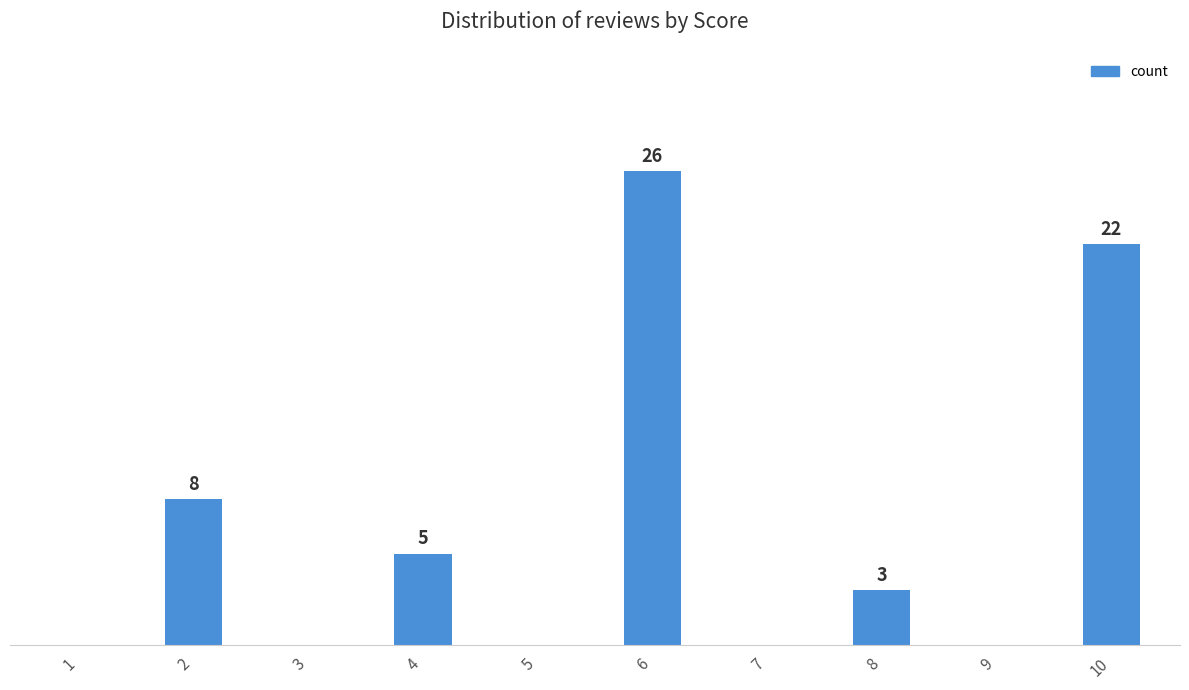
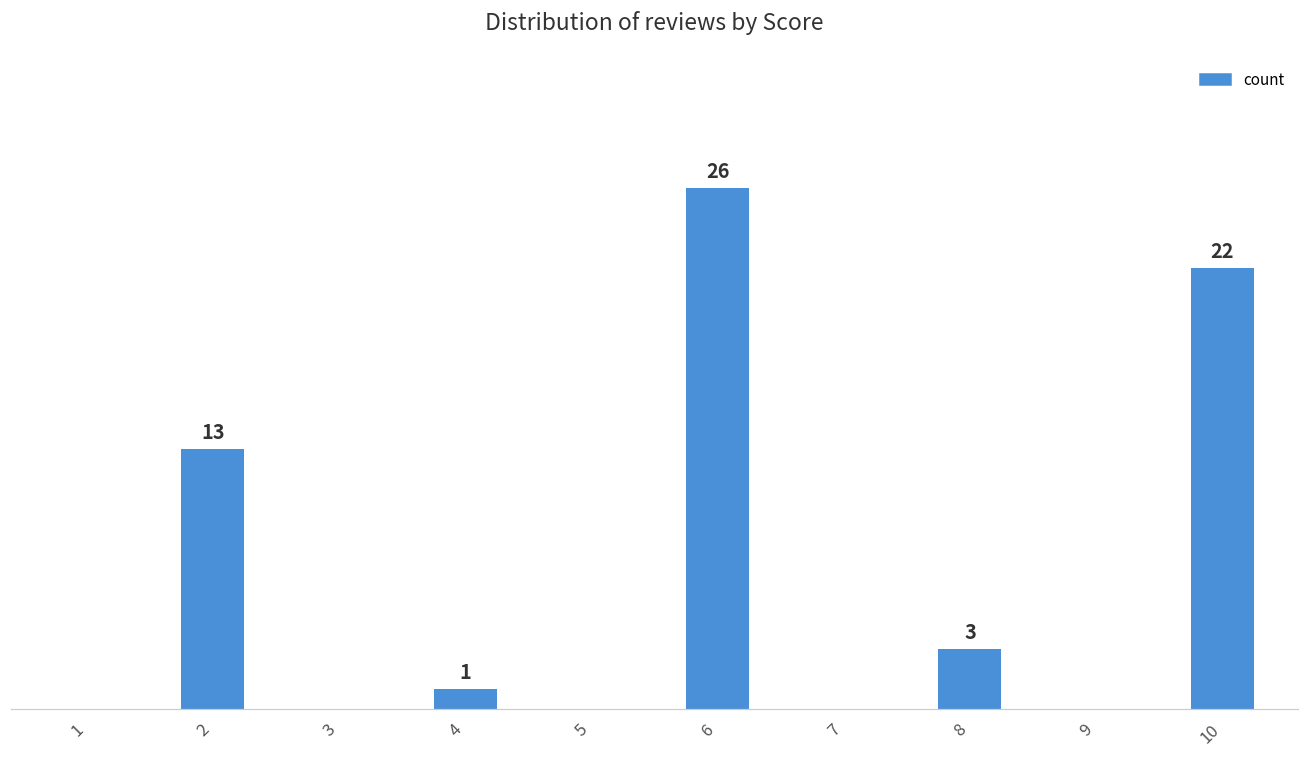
2: 8 -> 13
4: 5 -> 1
